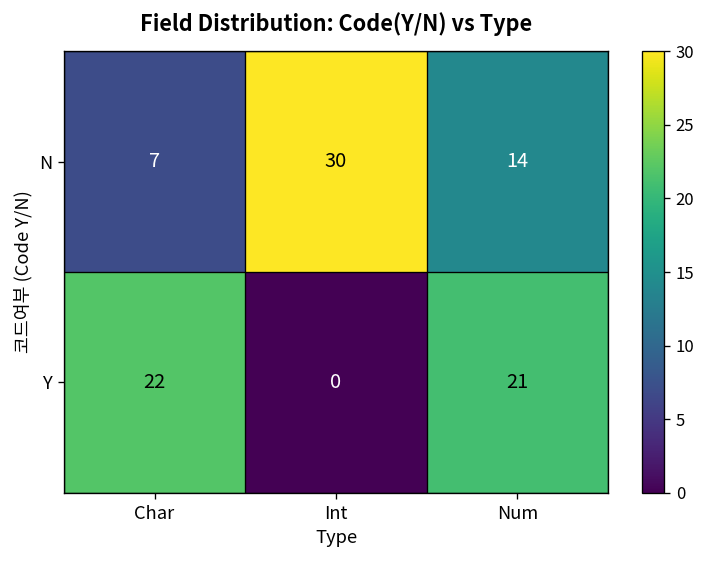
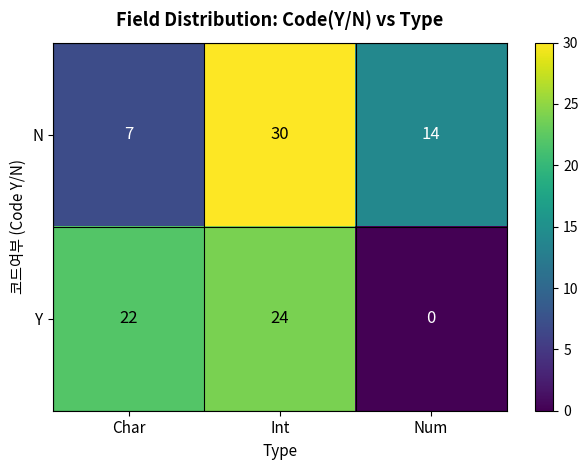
Y, Int: 0 -> 24
Y, Num: 21 -> 0
